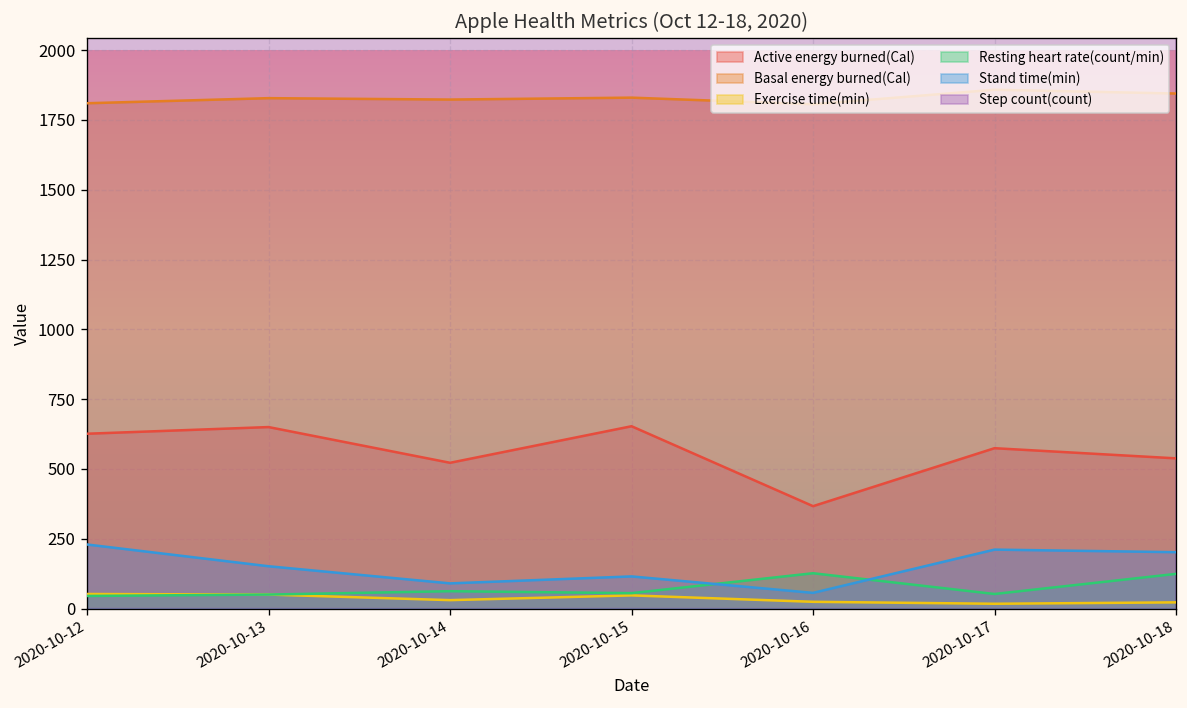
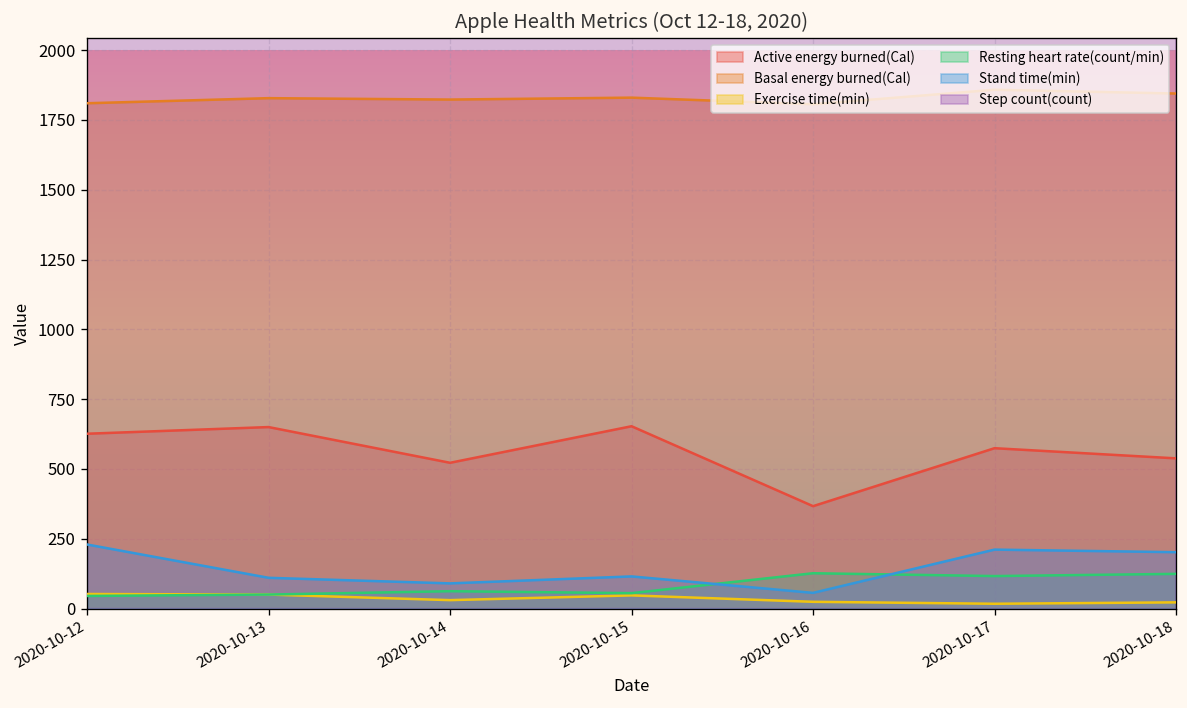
Stand time(min), 2020-10-13: 150 -> 110
Resting heart rate(count/min), 2020-10-17: 50 -> 120
